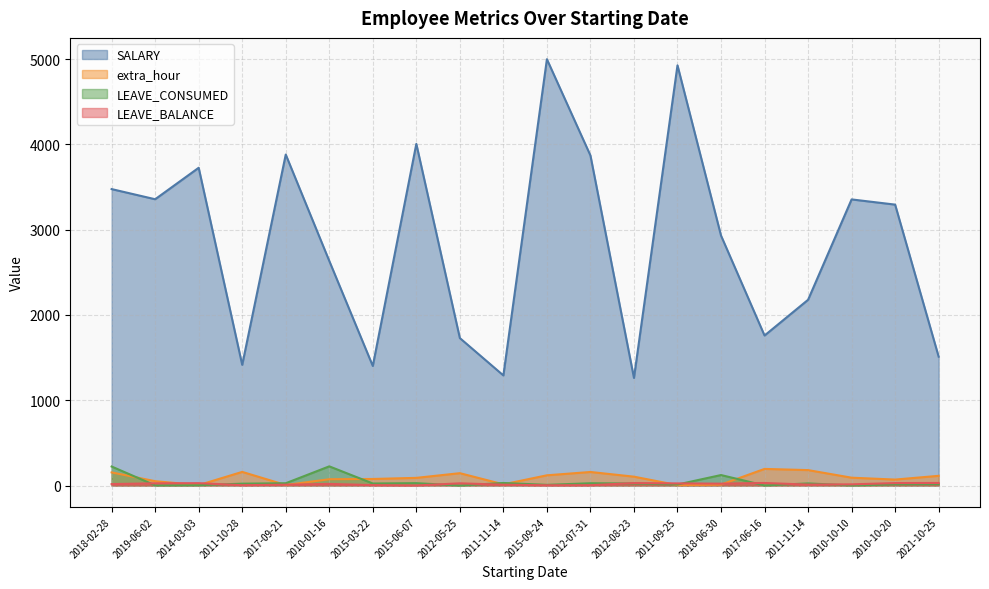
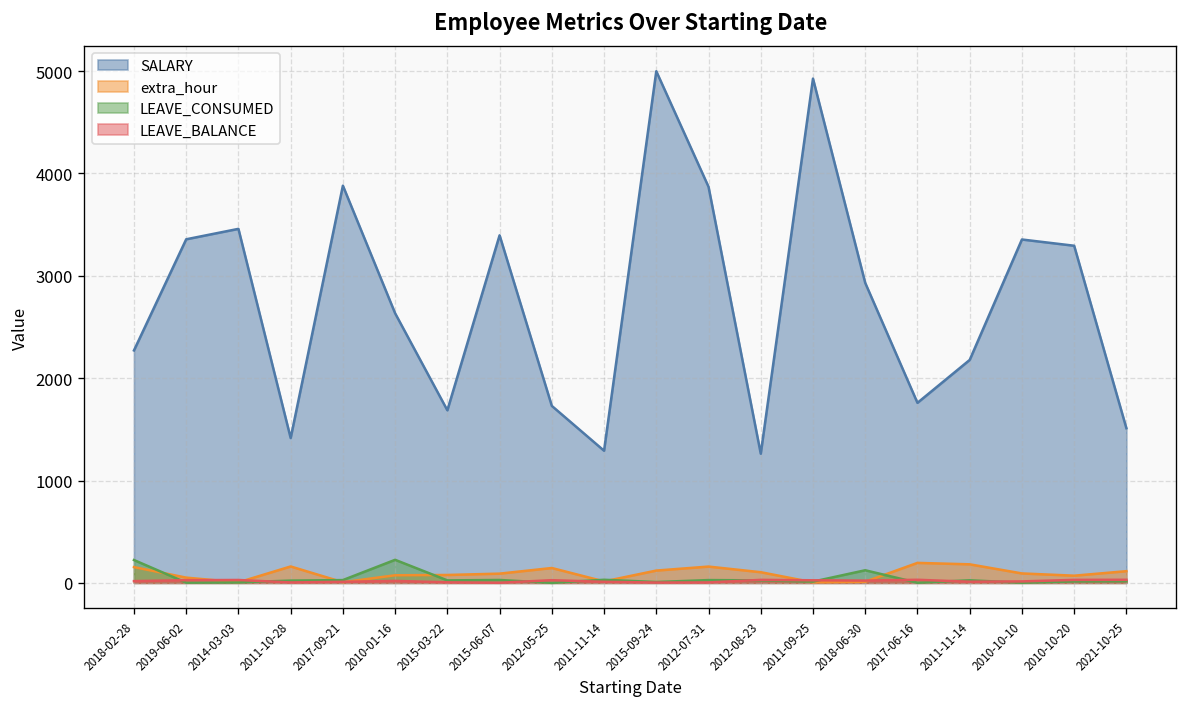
SALARY, 2018-02-28: 3500 -> 2300
SALARY, 2014-03-03: 3700 -> 3500
SALARY, 2015-03-22: 1400 -> 1700
SALARY, 2015-06-07: 4000 -> 3400
